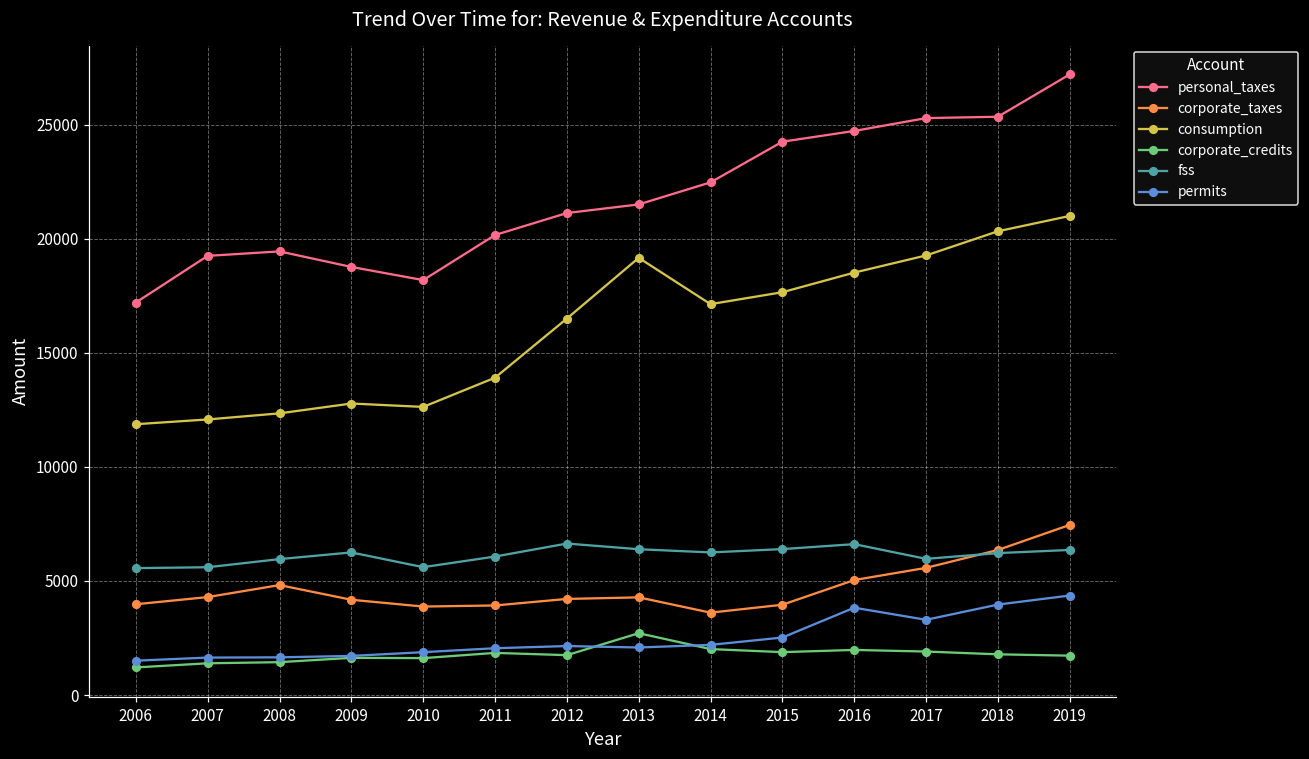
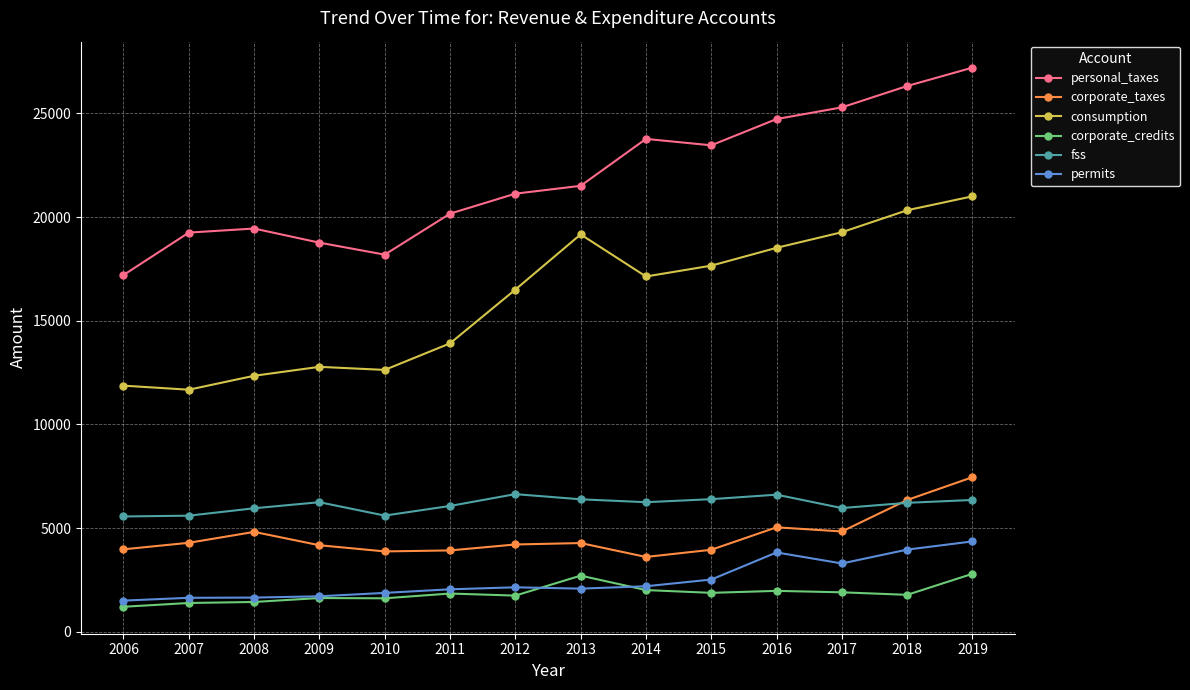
consumption, 2007: 12100 -> 11700
personal_taxes, 2014: 22500 -> 23800
personal_taxes, 2015: 24300 -> 23500
corporate_taxes, 2017: 5600 -> 4800
personal_taxes, 2018: 25300 -> 26300
corporate_credits, 2019: 1700 -> 2800
